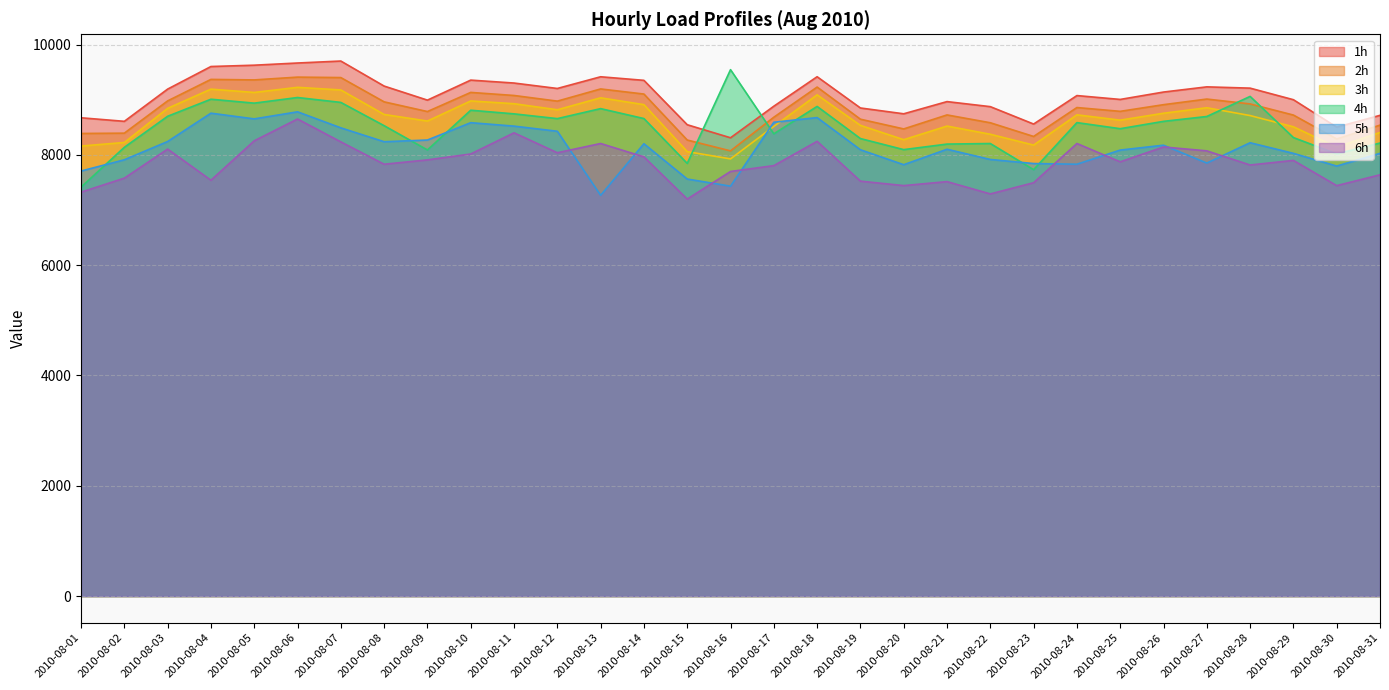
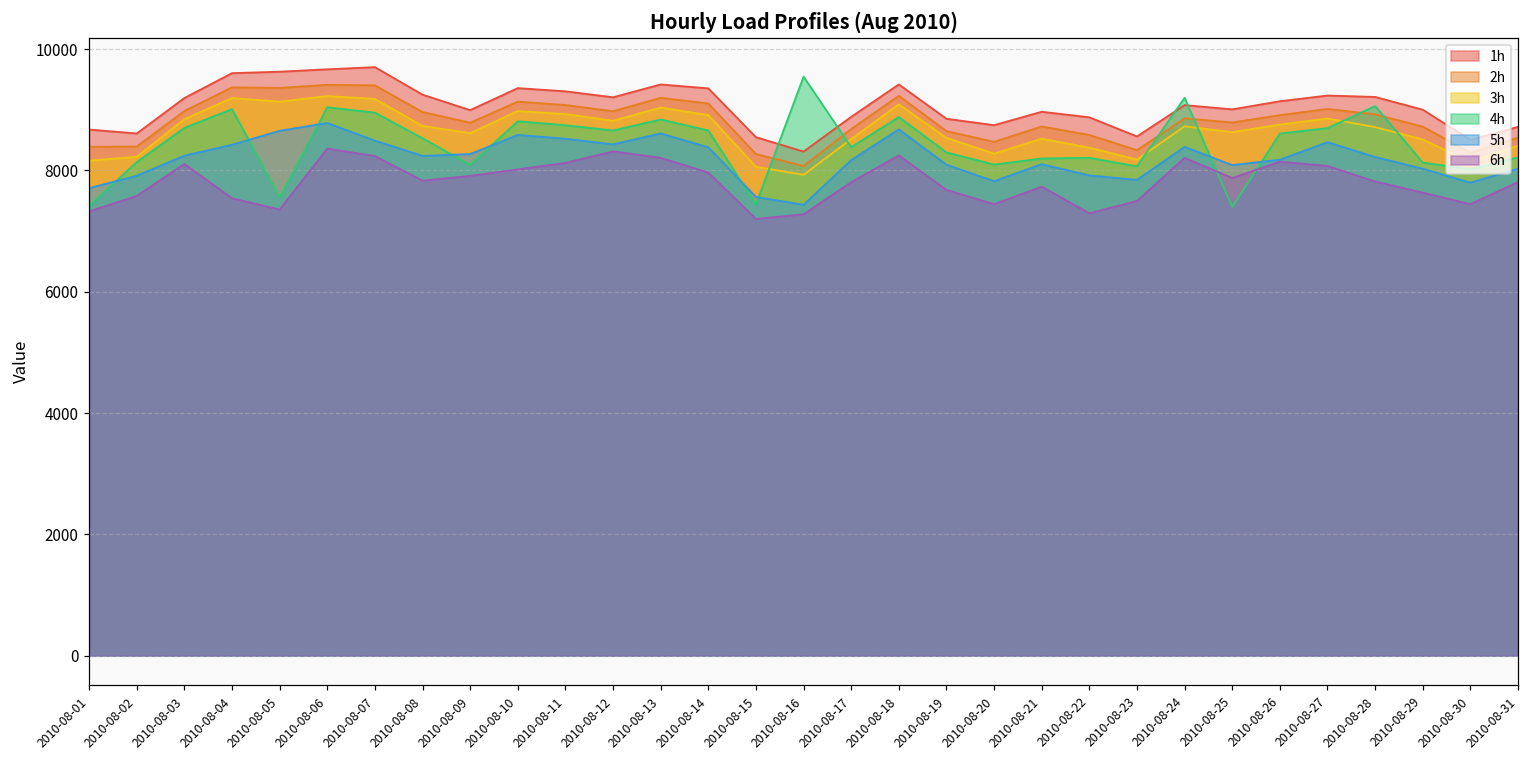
5h, 2010-08-04: 8800 -> 8400
4h, 2010-08-05: 8900 -> 7600
6h, 2010-08-05: 8300 -> 7400
6h, 2010-08-06: 8700 -> 8400
6h, 2010-08-11: 8400 -> 8100
6h, 2010-08-12: 8000 -> 8300
5h, 2010-08-13: 7300 -> 8600
5h, 2010-08-14: 8200 -> 8400
4h, 2010-08-15: 7800 -> 7400
6h, 2010-08-16: 7700 -> 7300
5h, 2010-08-17: 8600 -> 8200
6h, 2010-08-19: 7500 -> 7700
6h, 2010-08-21: 7500 -> 7700
4h, 2010-08-23: 7700 -> 8100
4h, 2010-08-24: 8600 -> 9200
5h, 2010-08-24: 7800 -> 8400
4h, 2010-08-25: 8500 -> 7400
5h, 2010-08-27: 7900 -> 8500
4h, 2010-08-29: 8300 -> 8100
6h, 2010-08-29: 7900 -> 7600
6h, 2010-08-31: 7600 -> 7800
